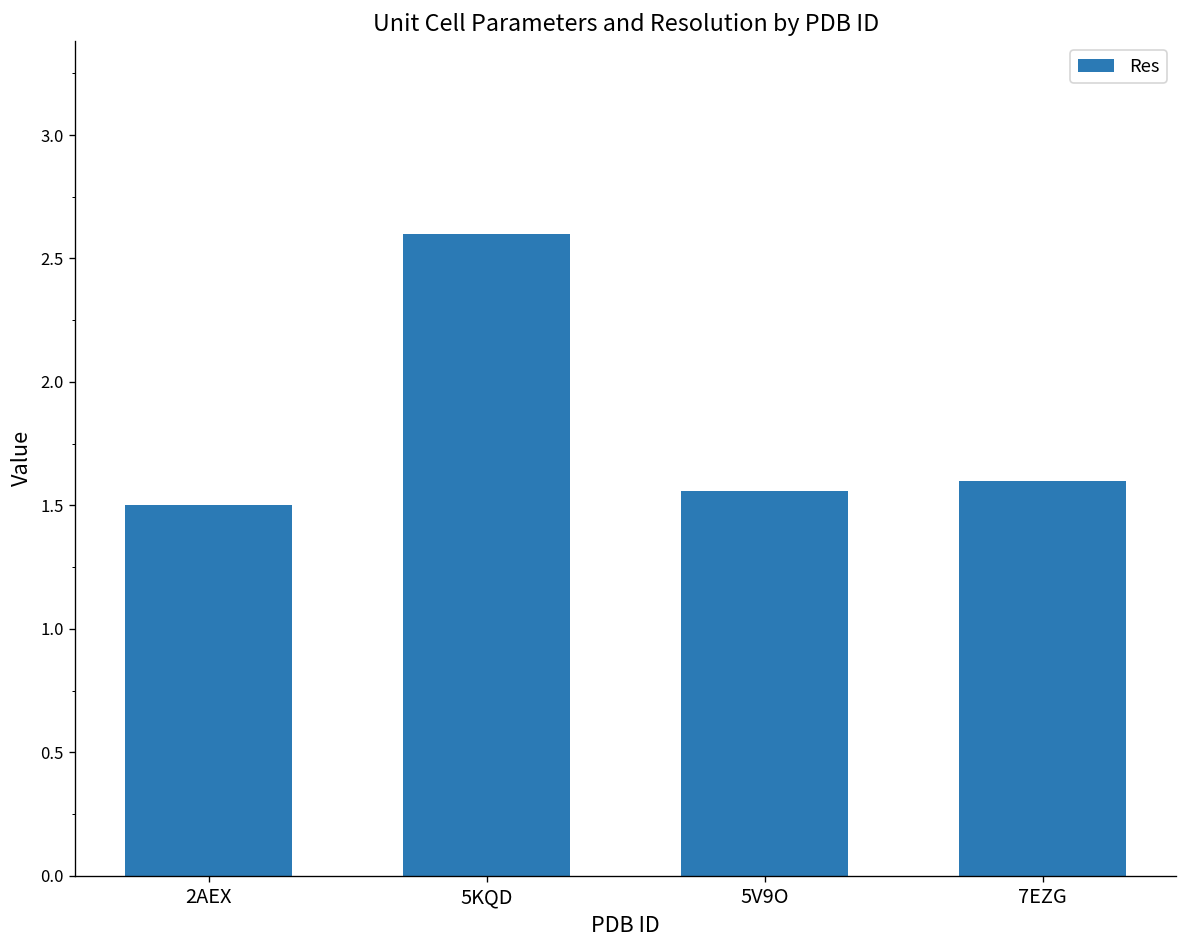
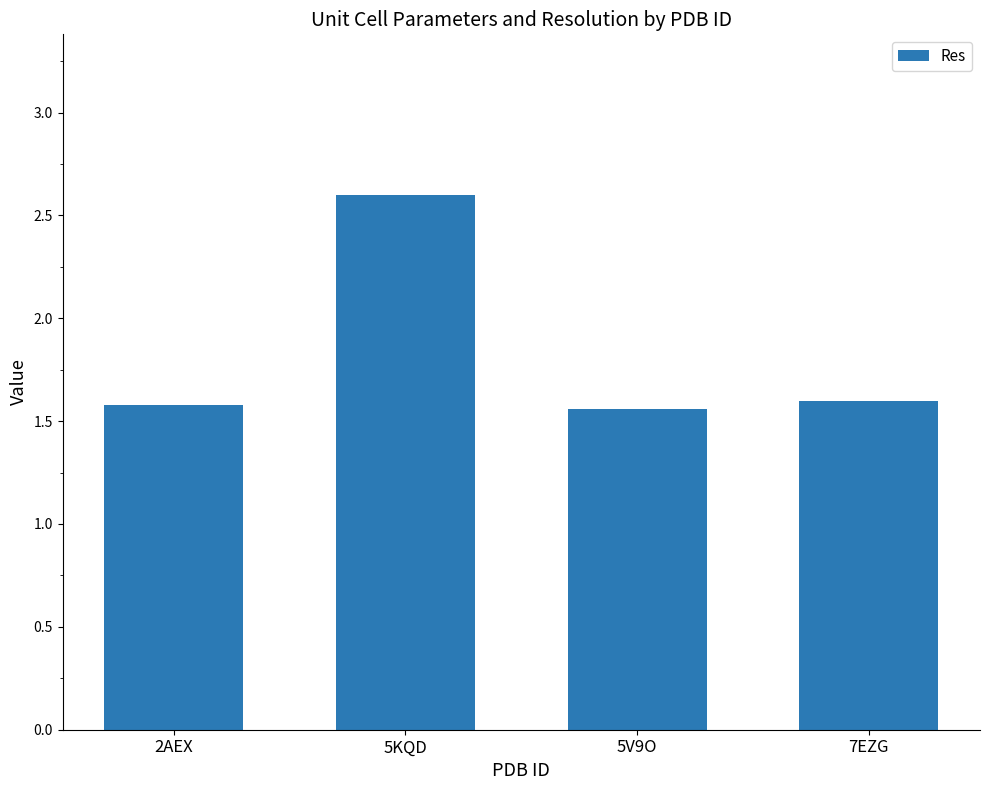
2AEX: 1.50 -> 1.58
